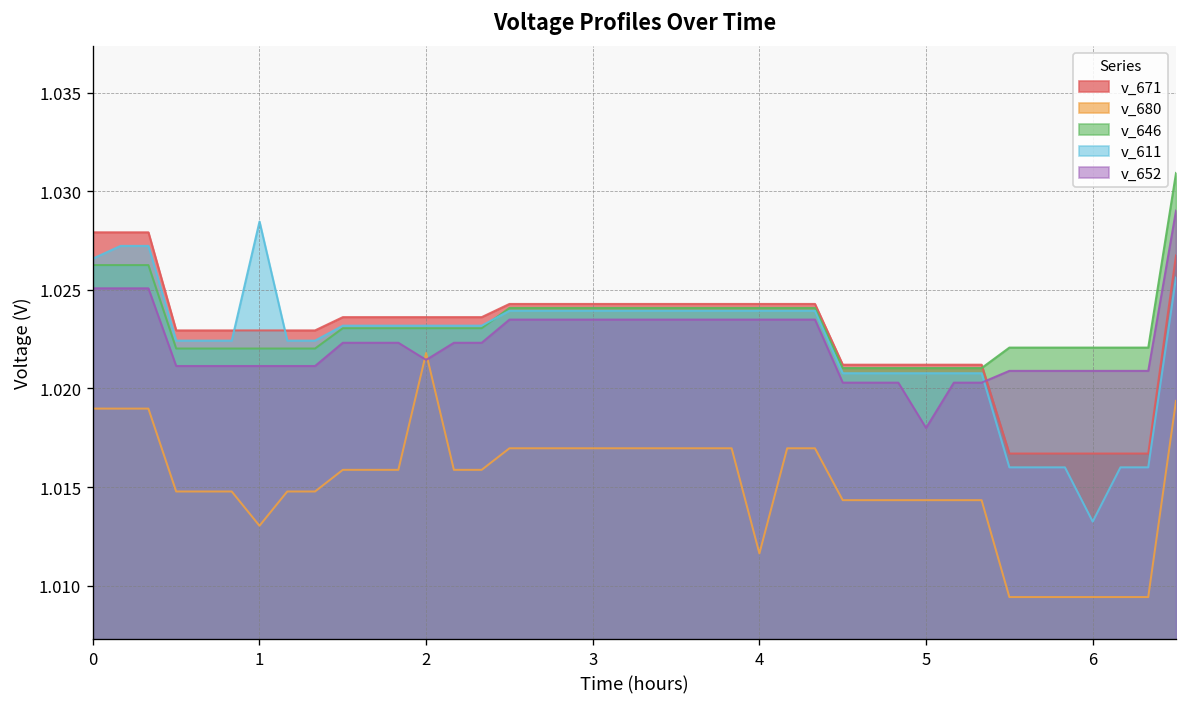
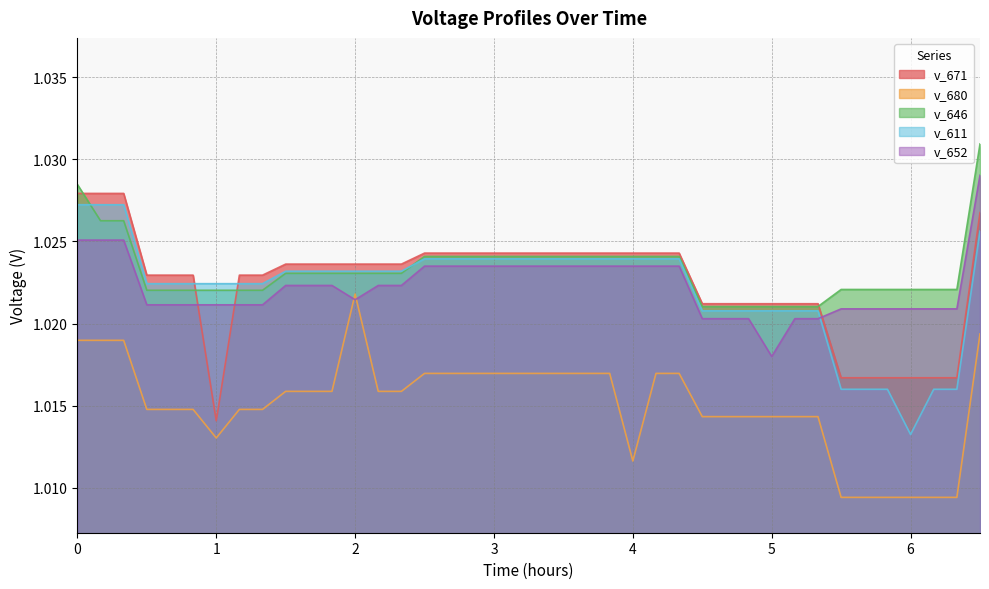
v_646, 0: 1.0263 -> 1.0285
v_611, 0: 1.0266 -> 1.0272
v_671, 1: 1.0229 -> 1.0141
v_611, 1: 1.0285 -> 1.0224
